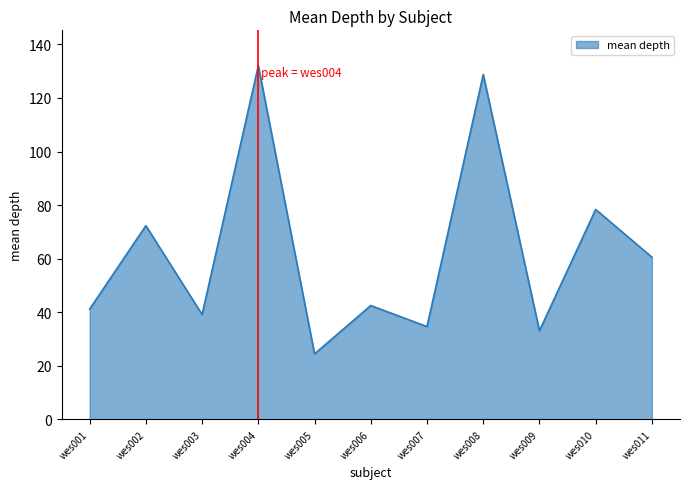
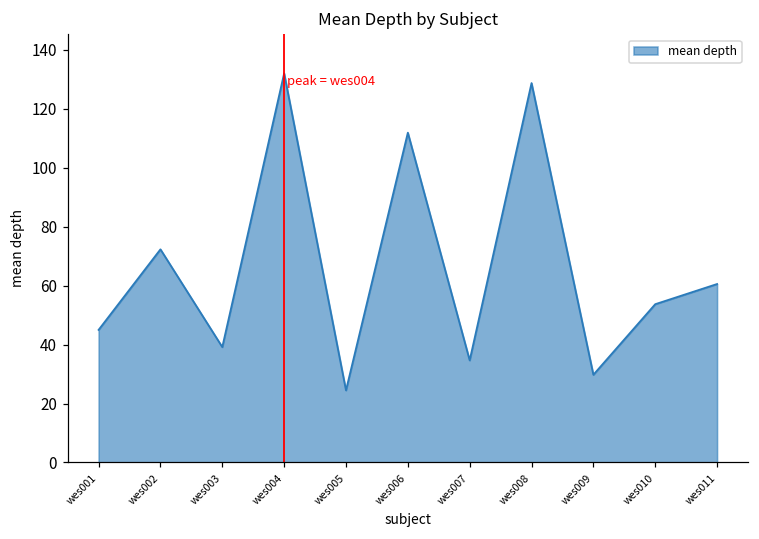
wes001: 41 -> 45
wes006: 43 -> 112
wes009: 33 -> 30
wes010: 78 -> 54
